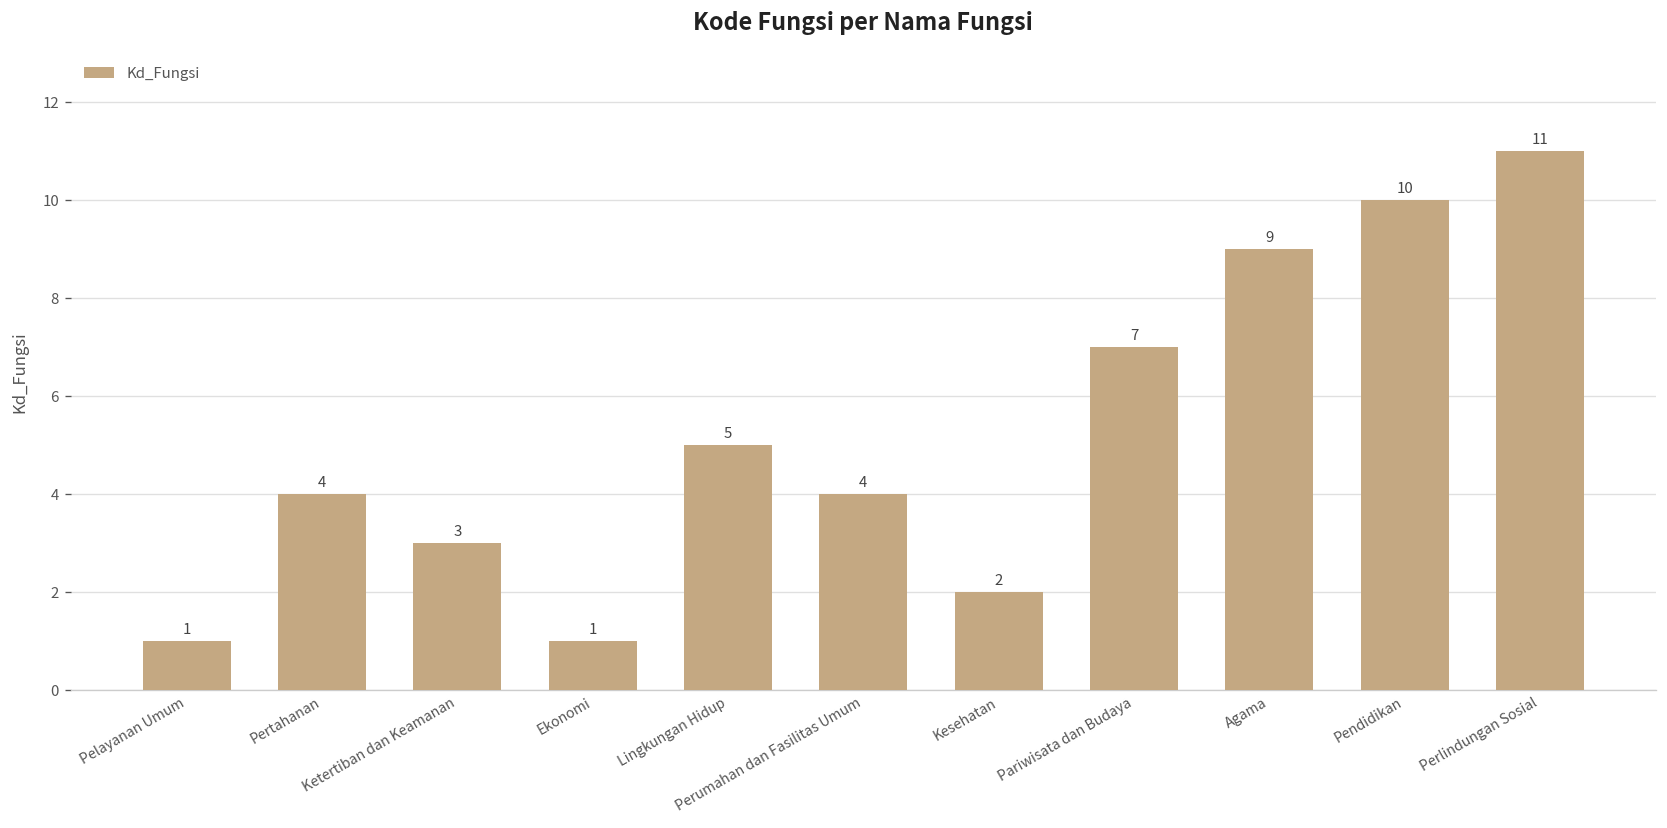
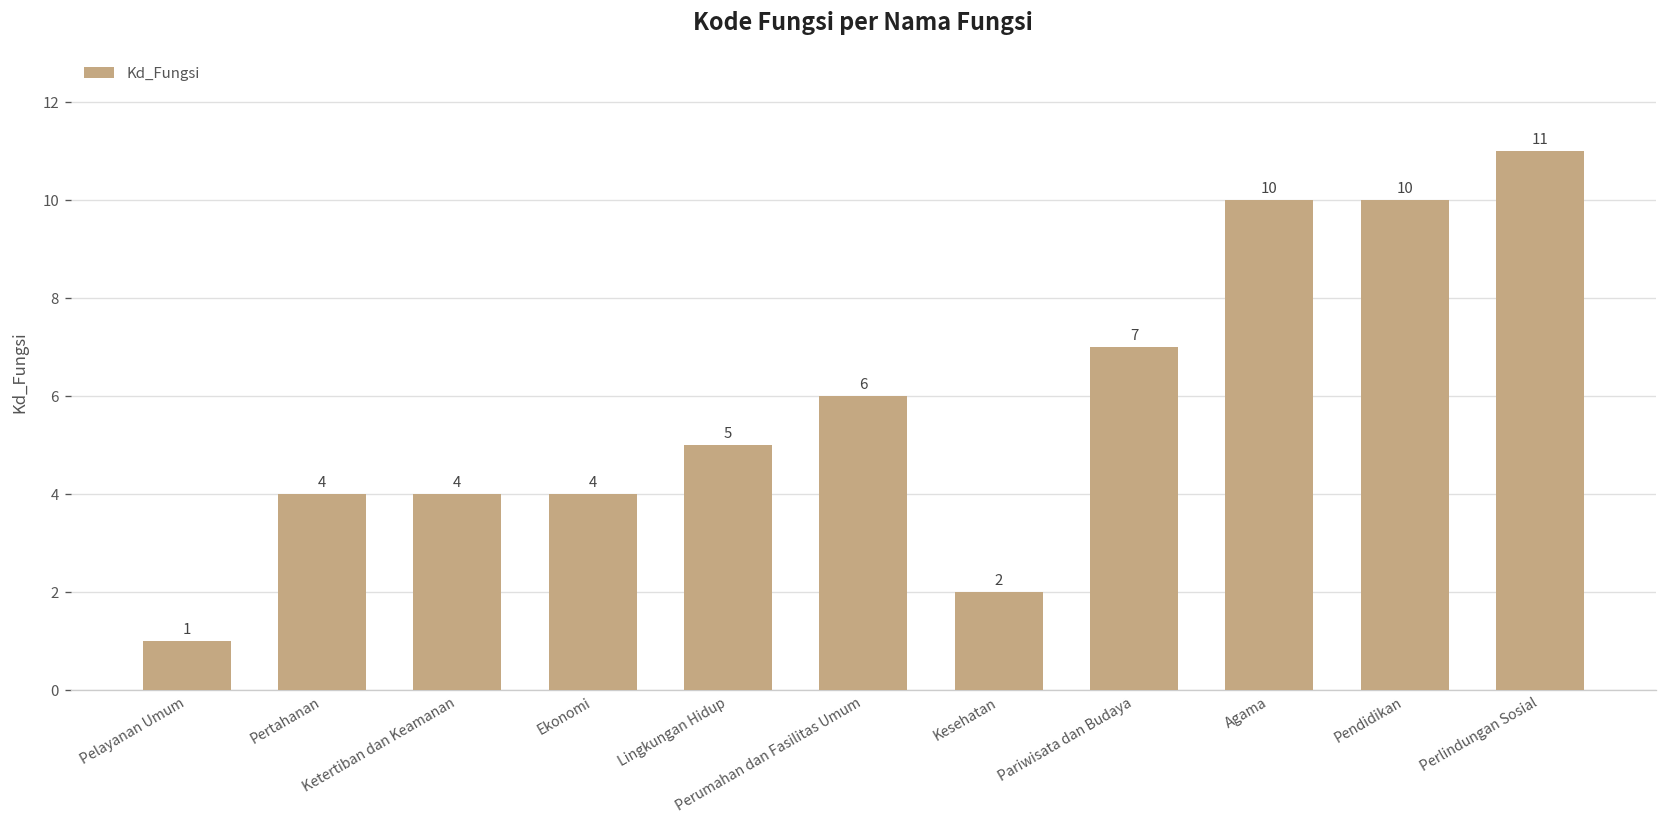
Ketertiban dan Keamanan: 3 -> 4
Ekonomi: 1 -> 4
Perumahan dan Fasilitas Umum: 4 -> 6
Agama: 9 -> 10
